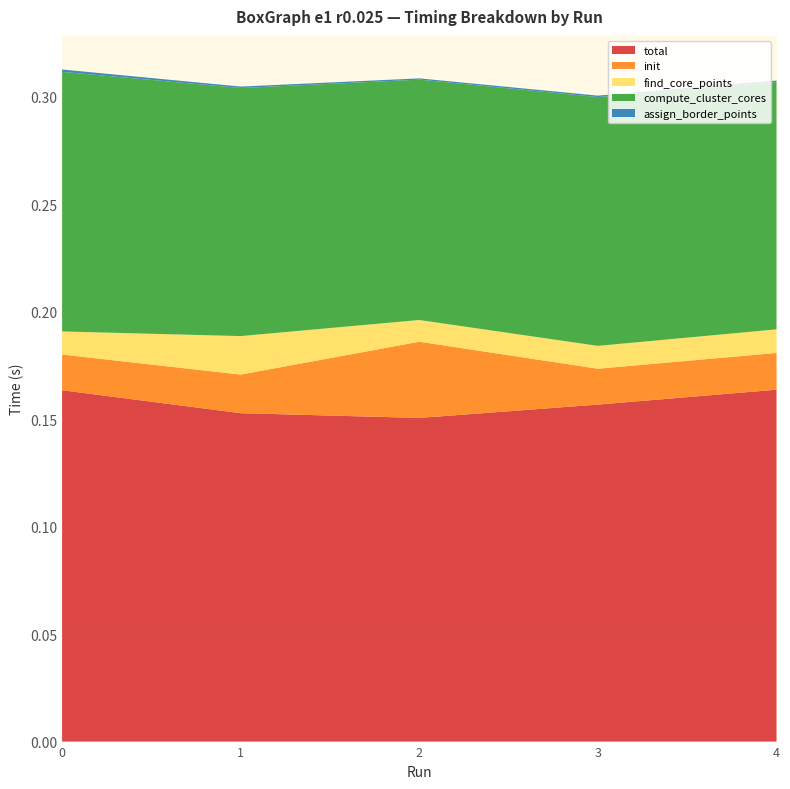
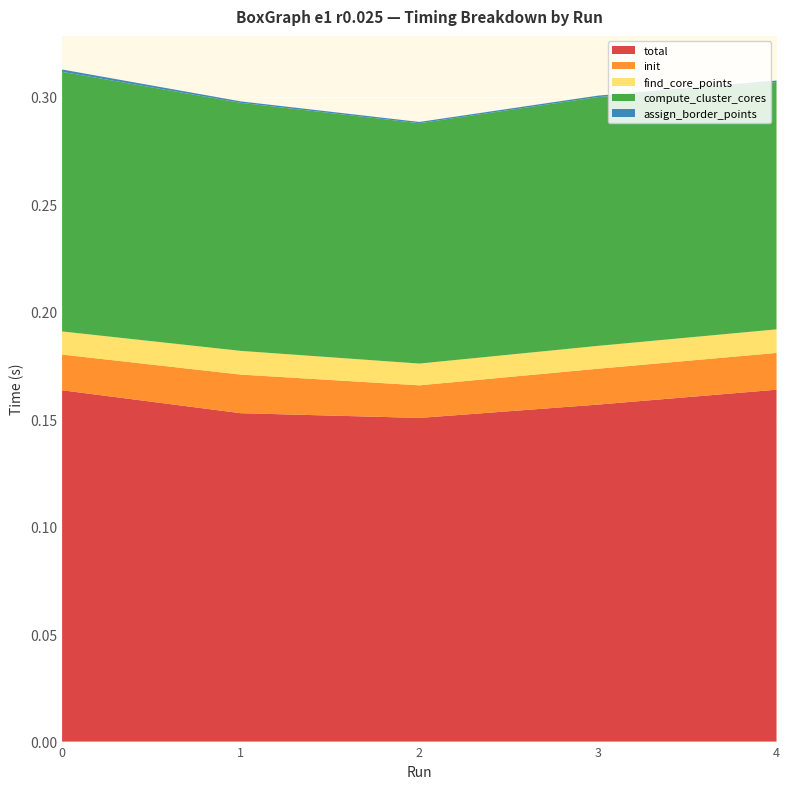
find_core_points, 1: 0.018 -> 0.011
init, 2: 0.035 -> 0.015
